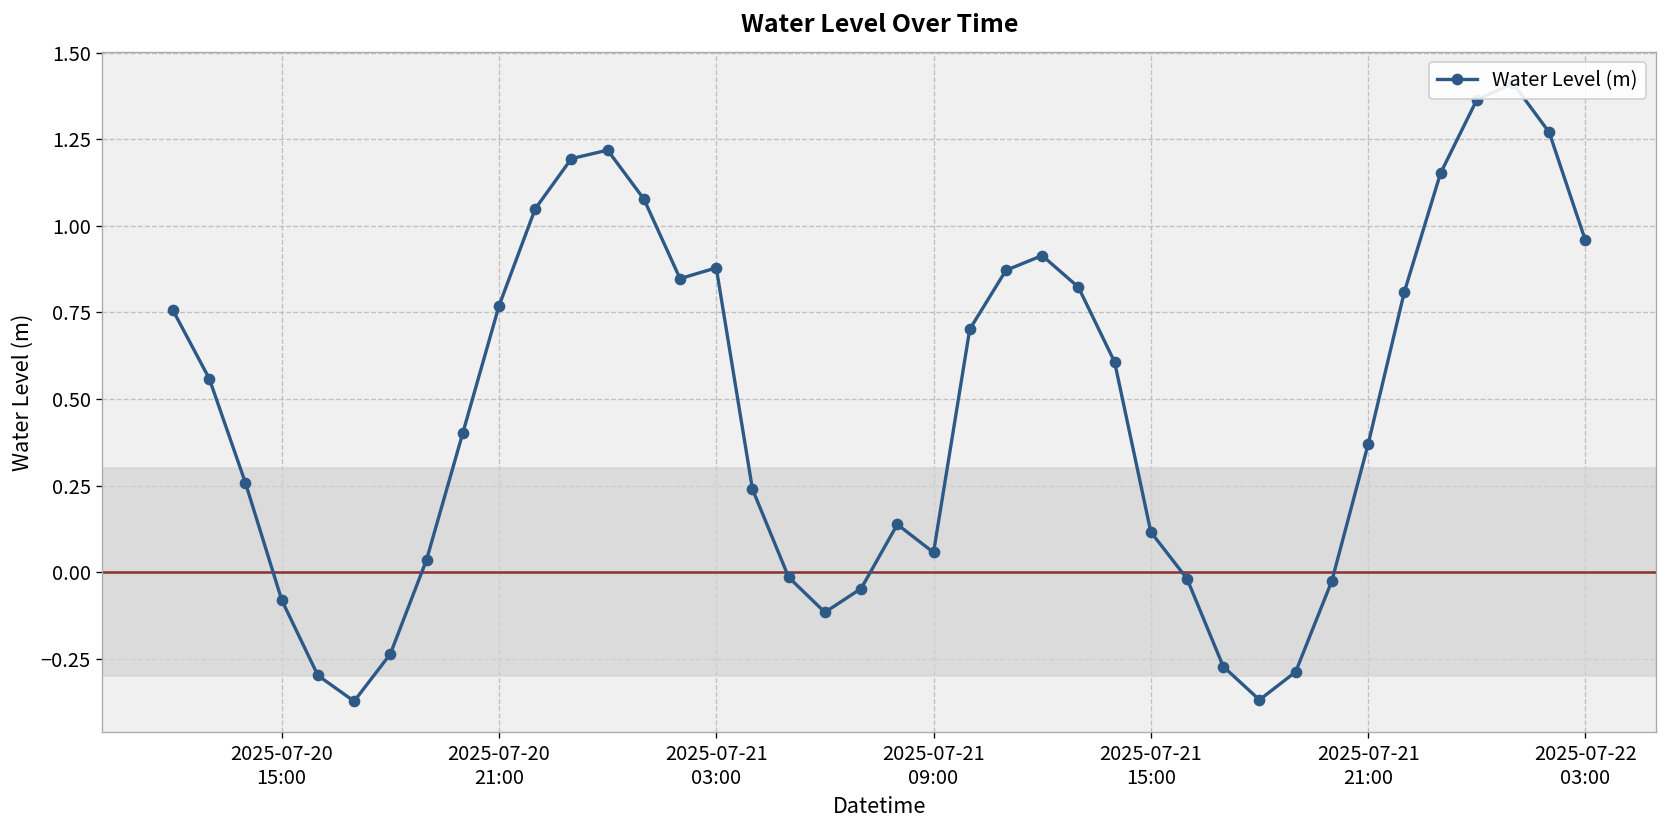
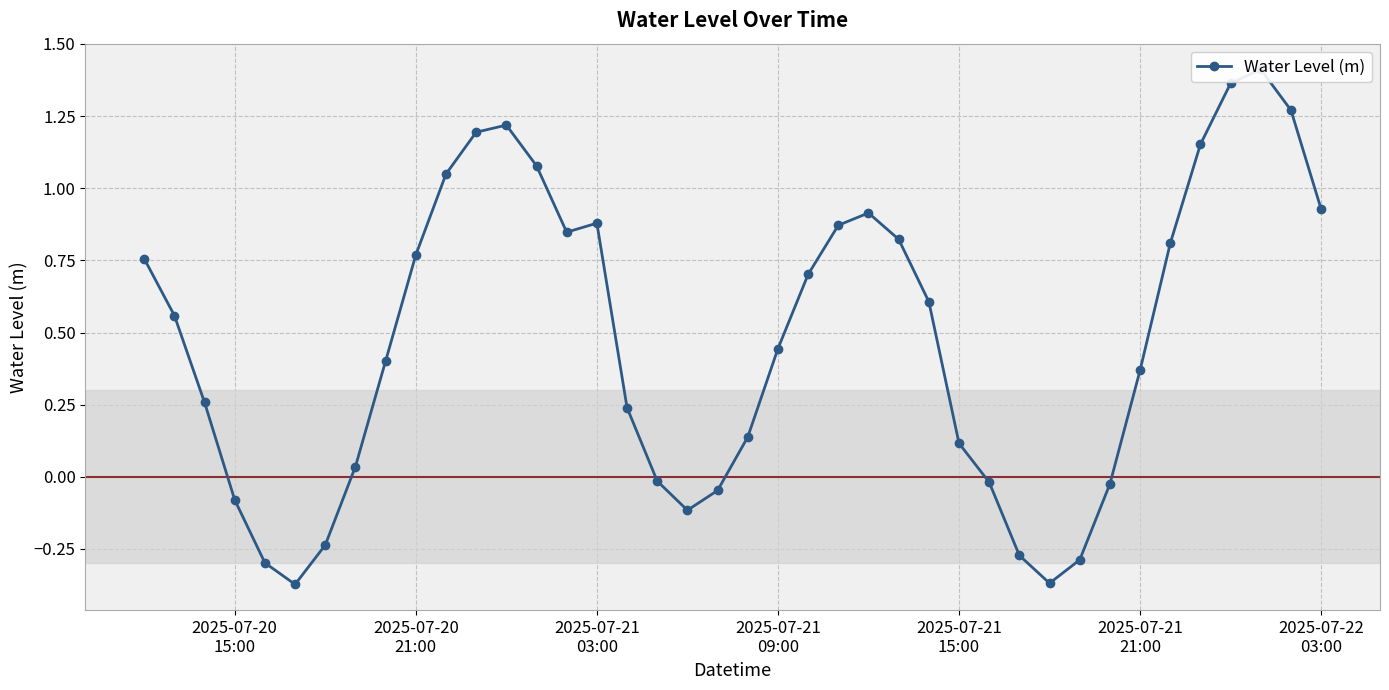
2025-07-21 09:00: 0.06 -> 0.44
2025-07-22 03:00: 0.96 -> 0.93
